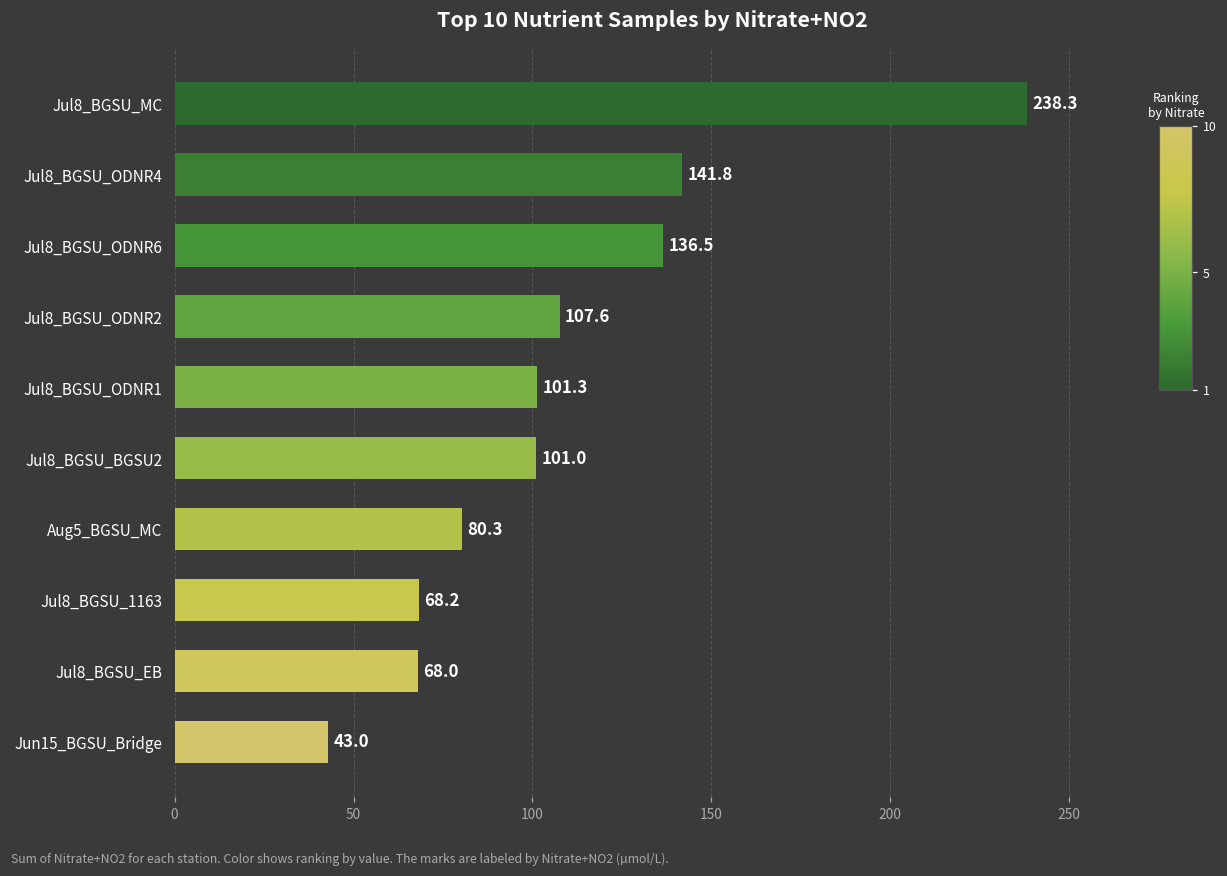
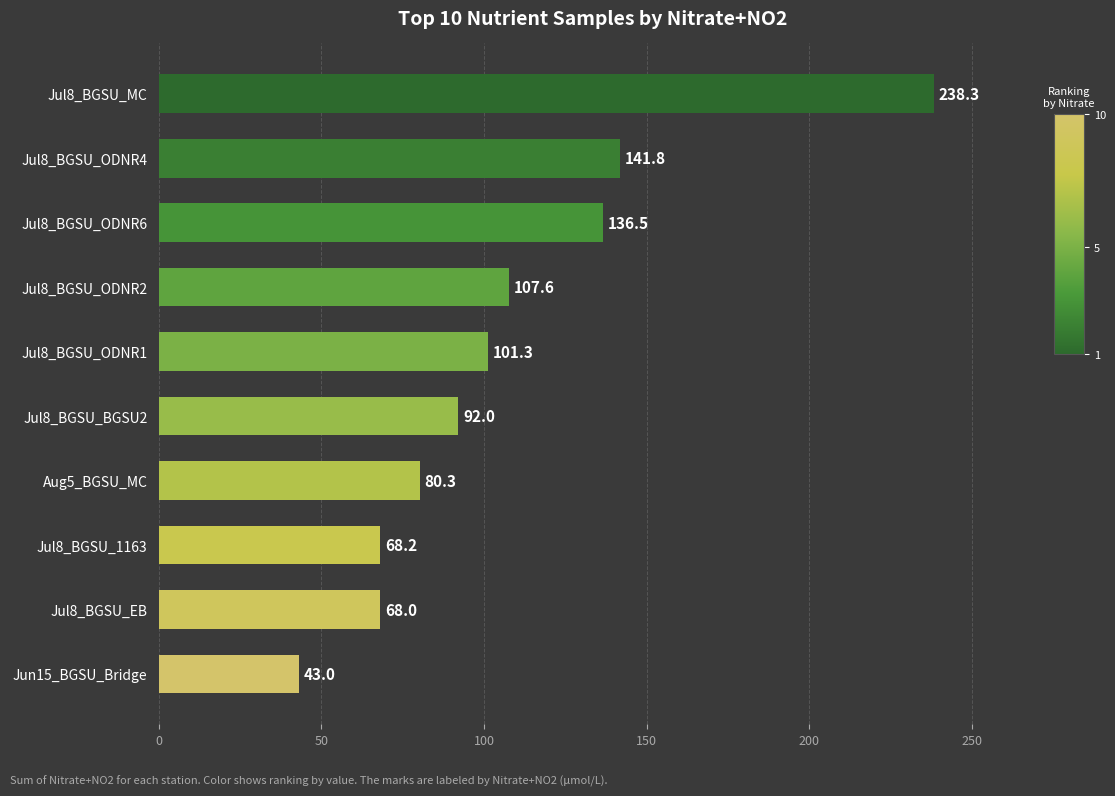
Jul8_BGSU_BGSU2: 101.0 -> 92.0
